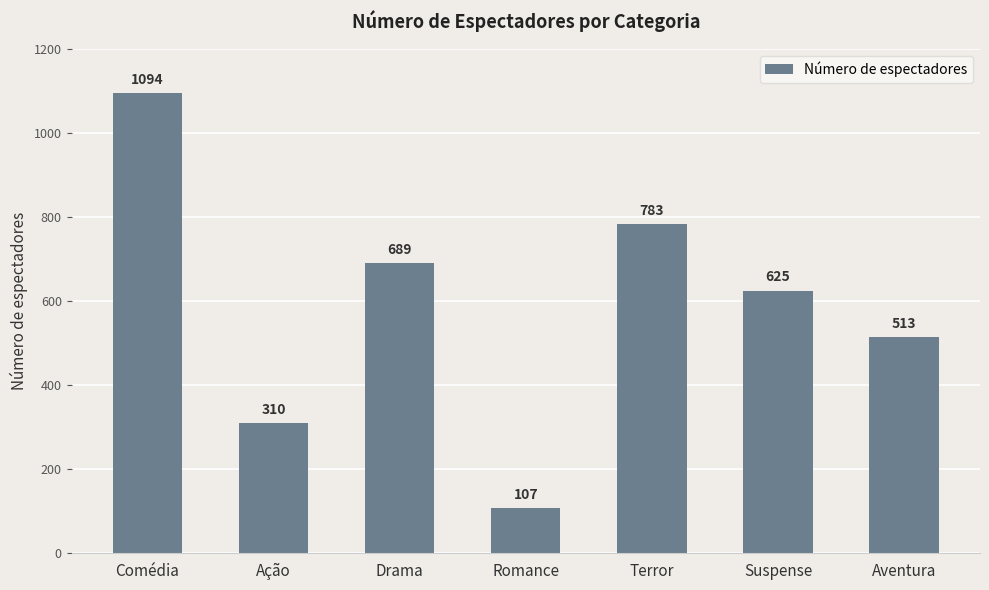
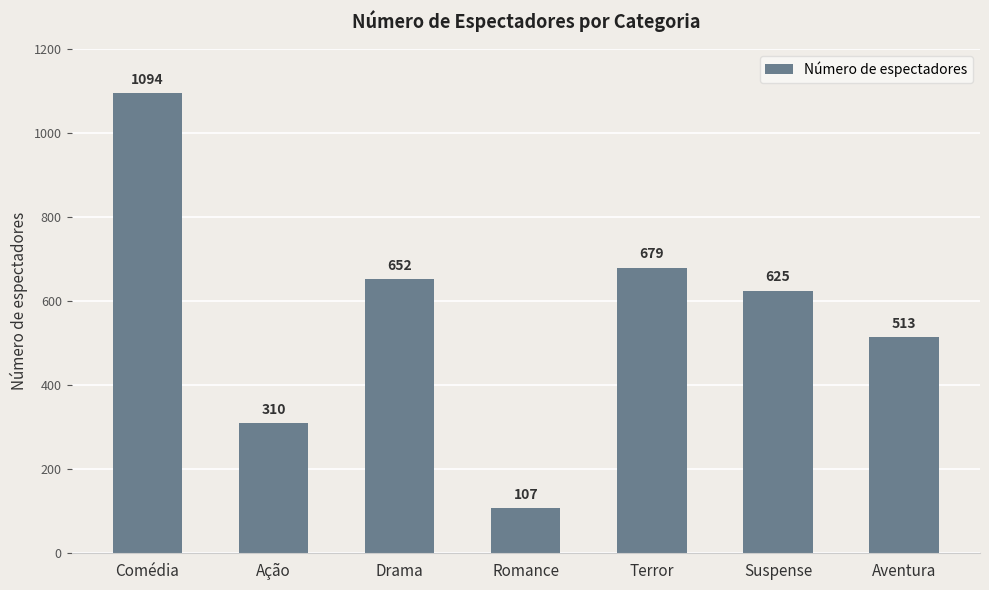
Drama: 689 -> 652
Terror: 783 -> 679
